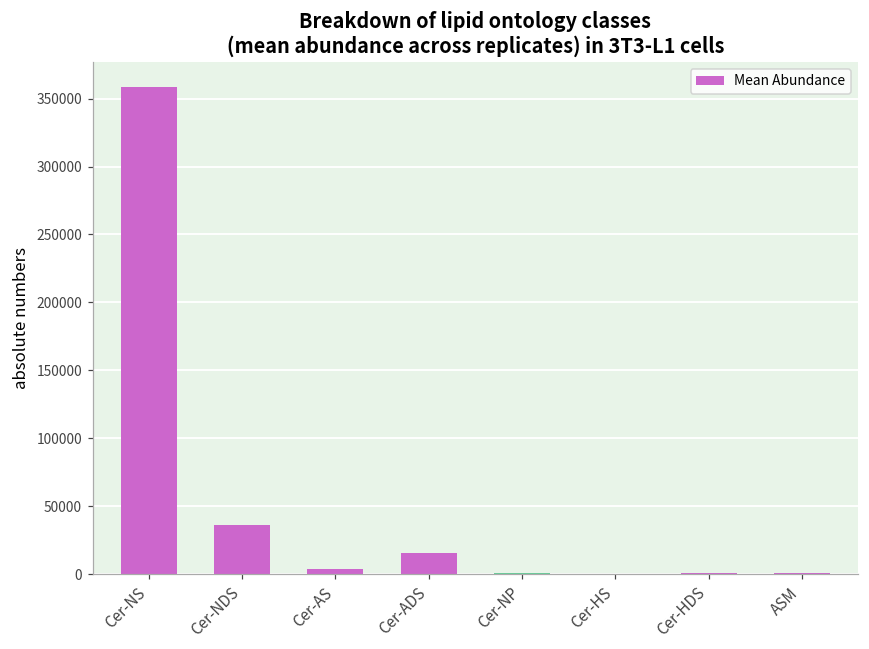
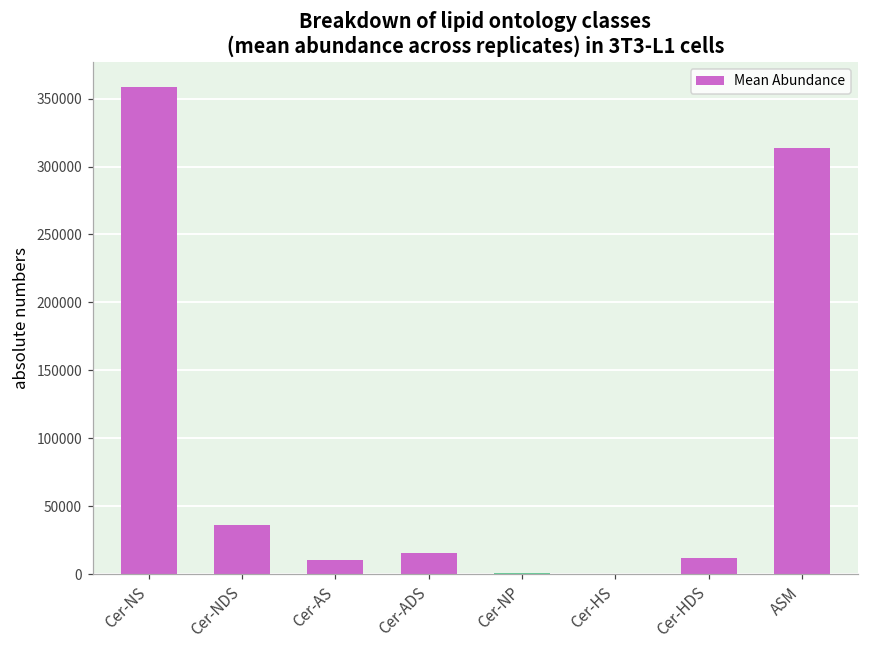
Cer-AS: 4000 -> 10000
Cer-HDS: 0 -> 12000
ASM: 0 -> 314000
